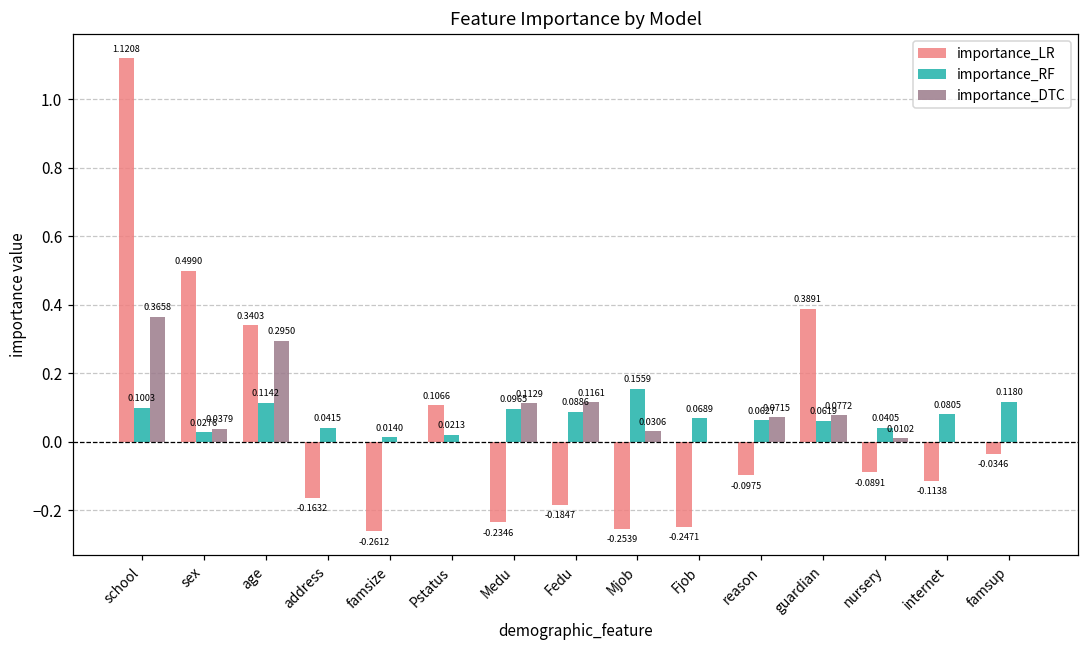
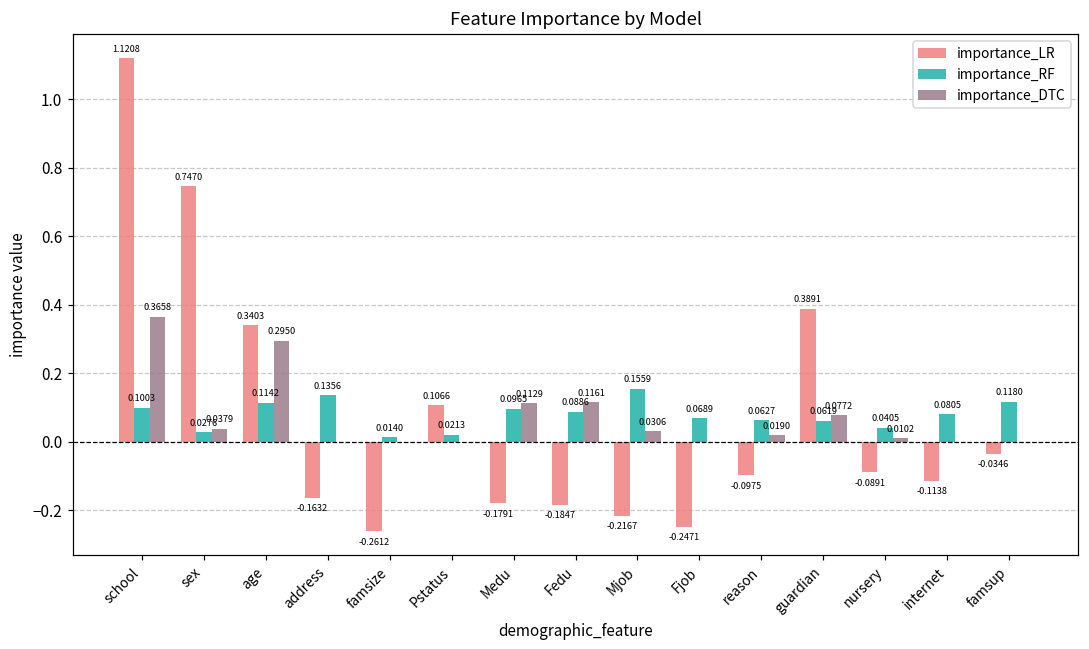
importance_LR, sex: 0.4990 -> 0.7470
importance_RF, address: 0.0415 -> 0.1356
importance_LR, Medu: -0.2346 -> -0.1791
importance_LR, Mjob: -0.2539 -> -0.2167
importance_DTC, reason: 0.0715 -> 0.0190
